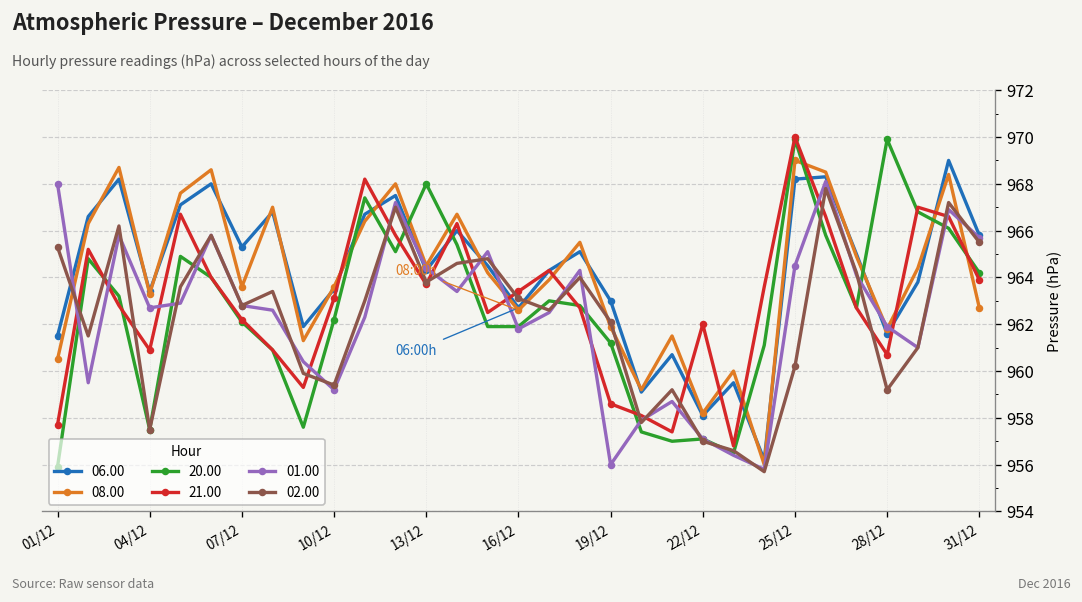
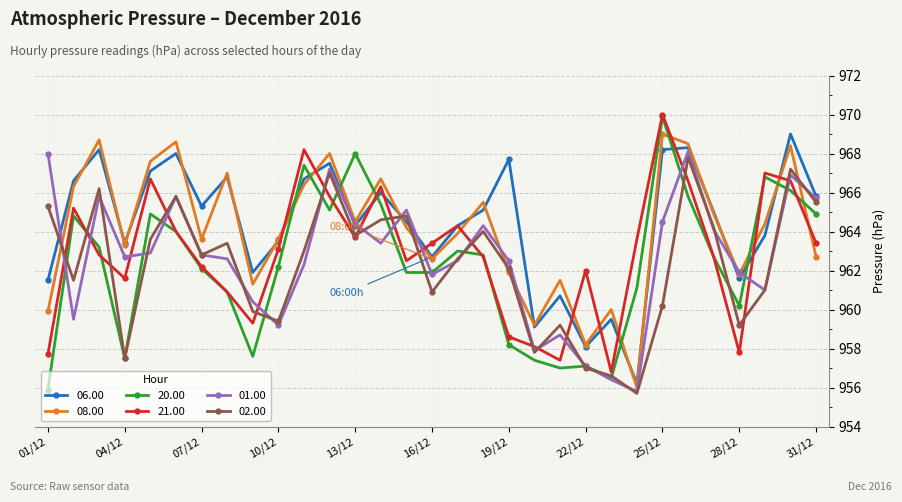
08.00, 01/12: 960.5 -> 959.9
21.00, 04/12: 960.9 -> 961.6
02.00, 16/12: 963.1 -> 960.9
06.00, 19/12: 963.0 -> 967.7
20.00, 19/12: 961.2 -> 958.2
01.00, 19/12: 956.0 -> 962.5
20.00, 28/12: 969.9 -> 960.2
21.00, 28/12: 960.7 -> 957.8
20.00, 31/12: 964.2 -> 964.9
21.00, 31/12: 963.9 -> 963.4
